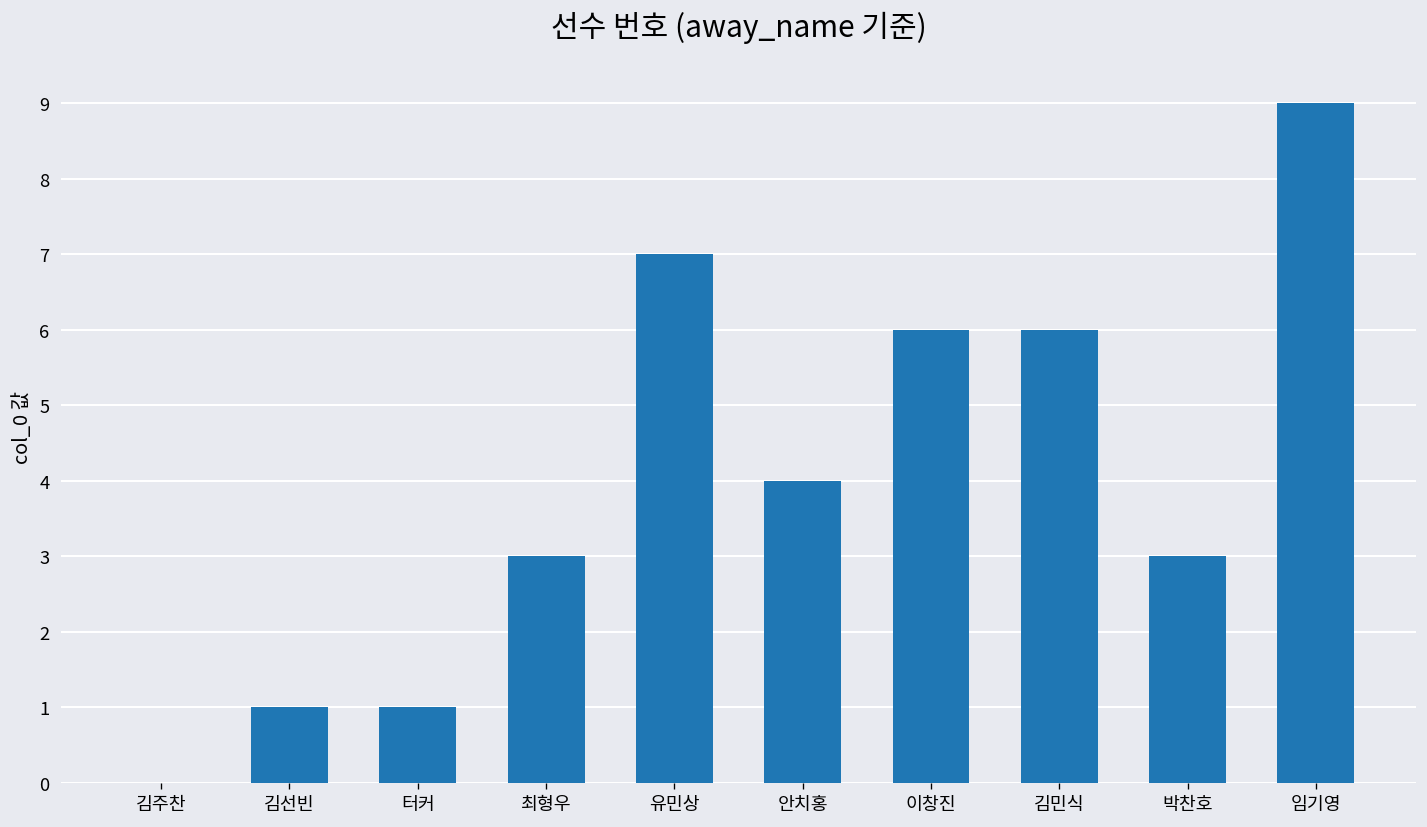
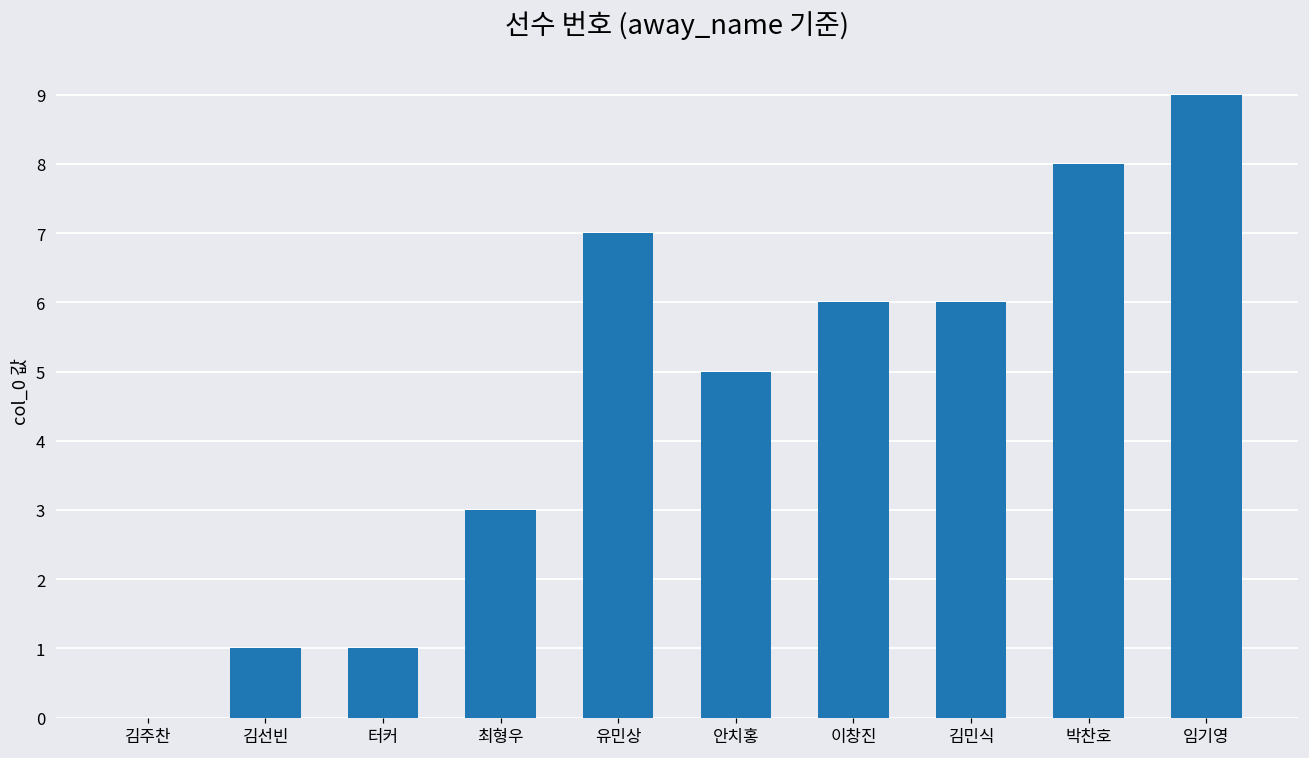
안치홍: 4 -> 5
박찬호: 3 -> 8
